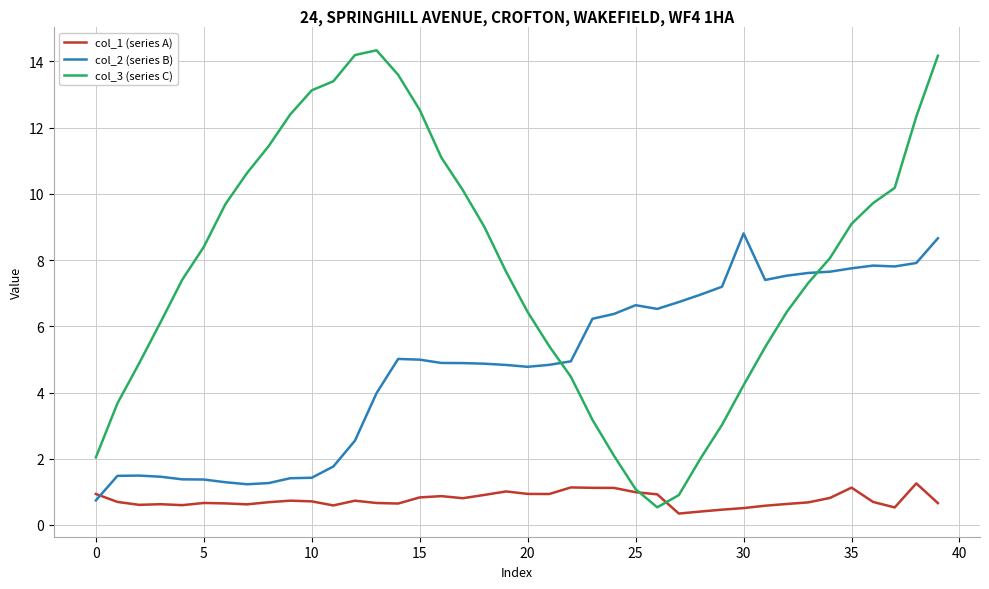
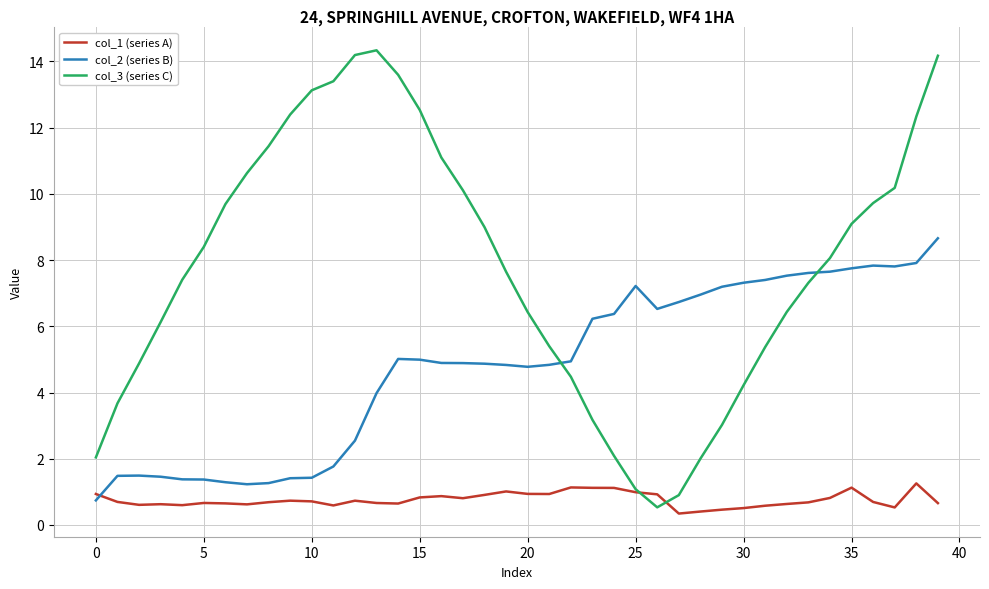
col_2 (series B), 25: 6.6 -> 7.2
col_2 (series B), 30: 8.8 -> 7.3
